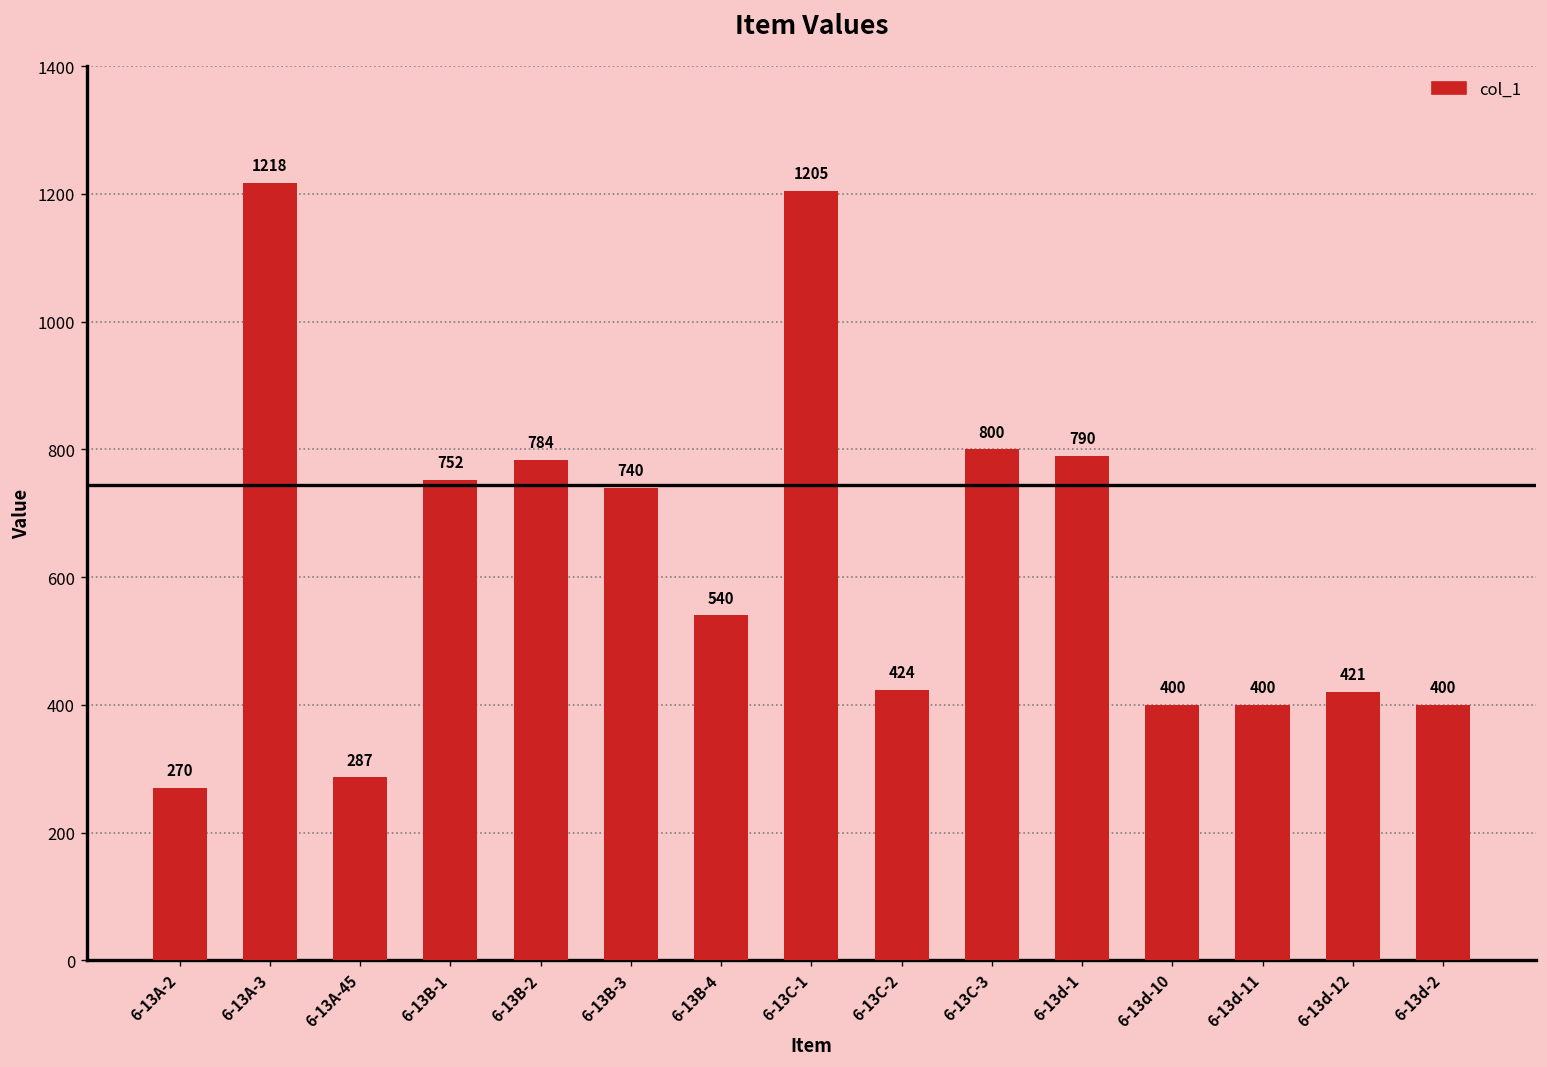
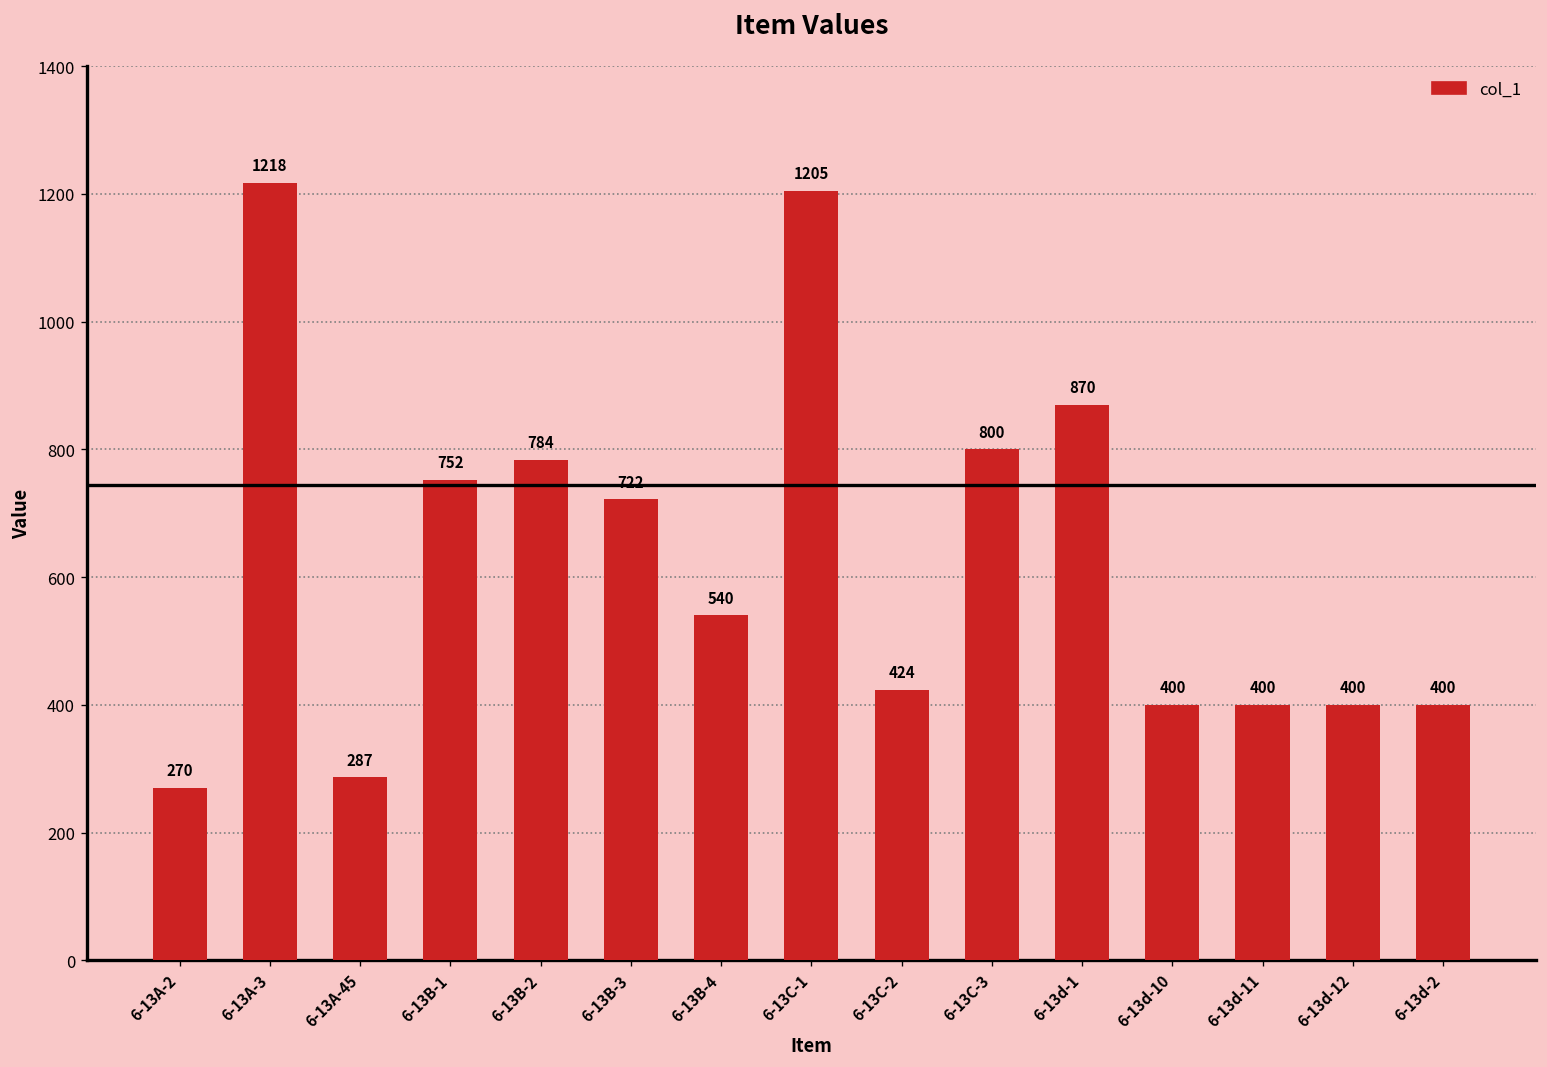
6-13B-3: 740 -> 722
6-13d-1: 790 -> 870
6-13d-12: 421 -> 400
